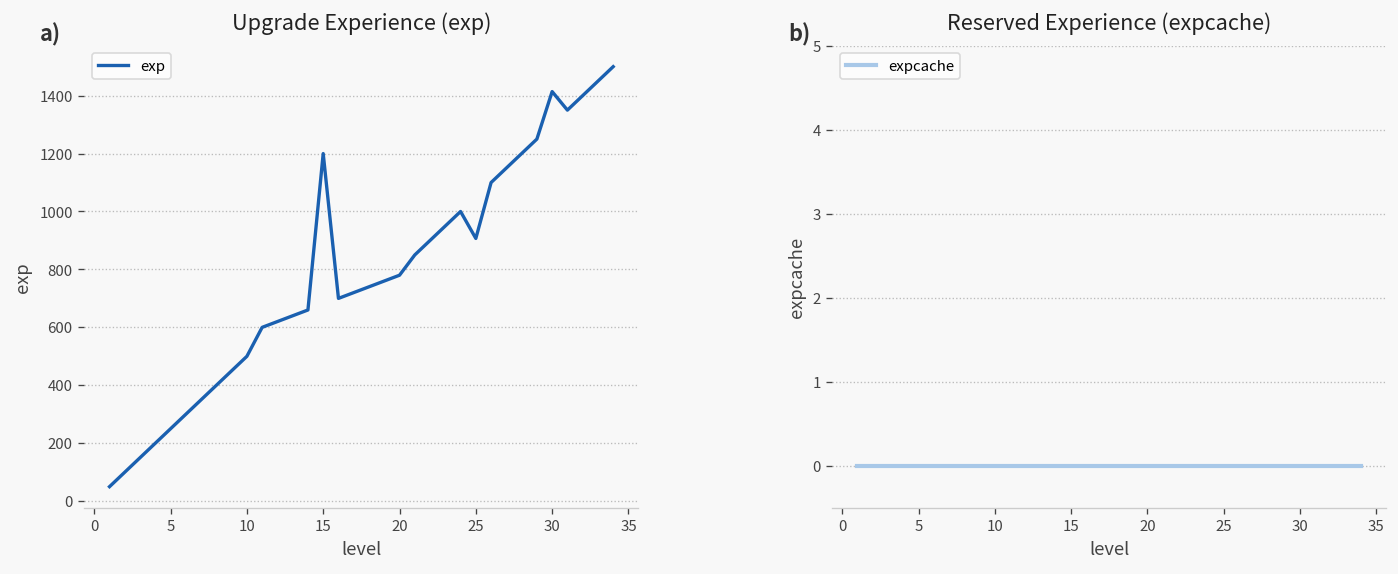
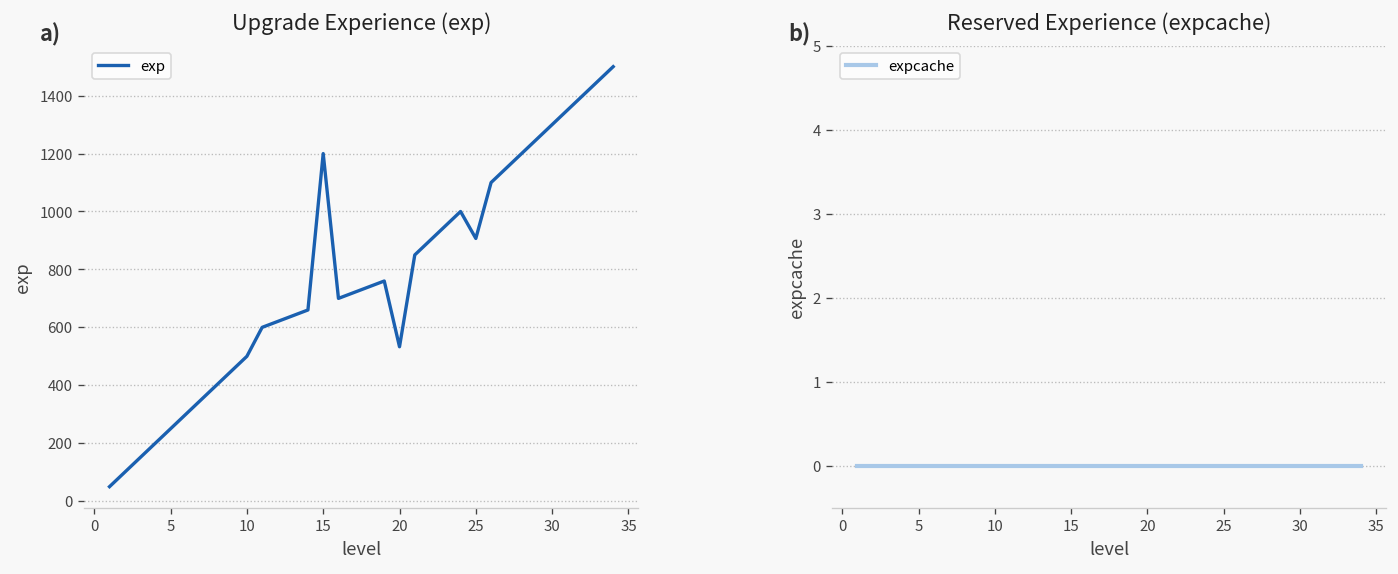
Upgrade Experience (exp), 20: 780 -> 530
Upgrade Experience (exp), 30: 1410 -> 1300
